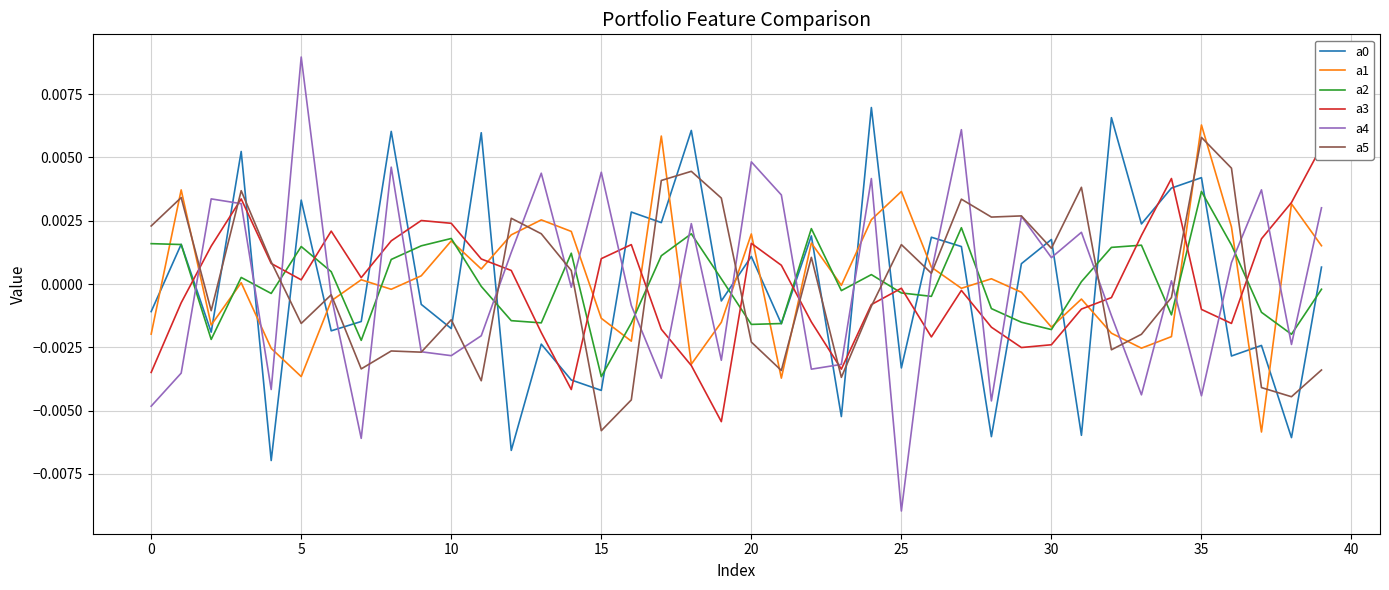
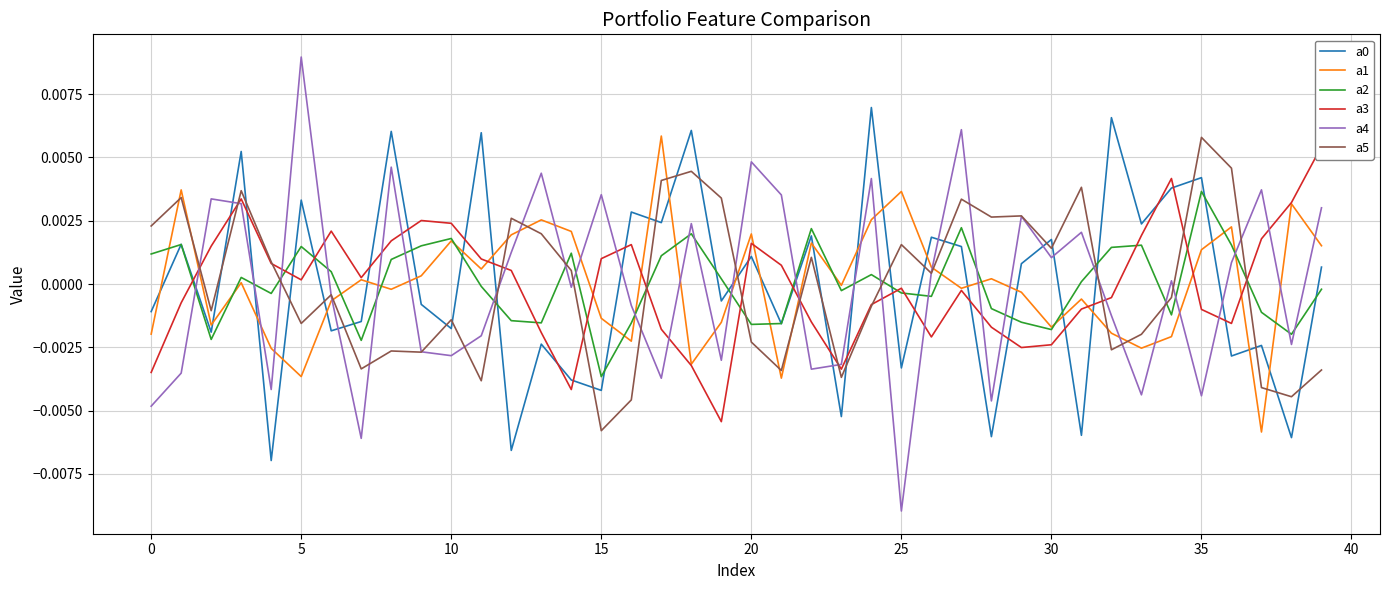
a2, 0: 0.0016 -> 0.0012
a4, 15: 0.0044 -> 0.0035
a1, 35: 0.0063 -> 0.0014
